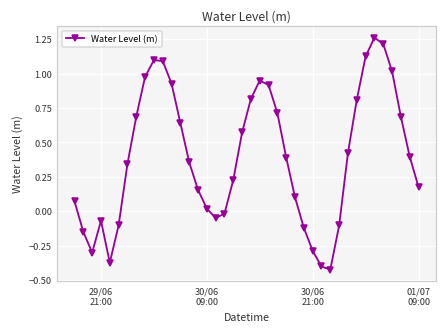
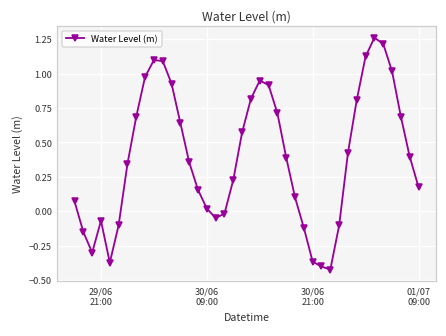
30/06 21:00: -0.29 -> -0.37
